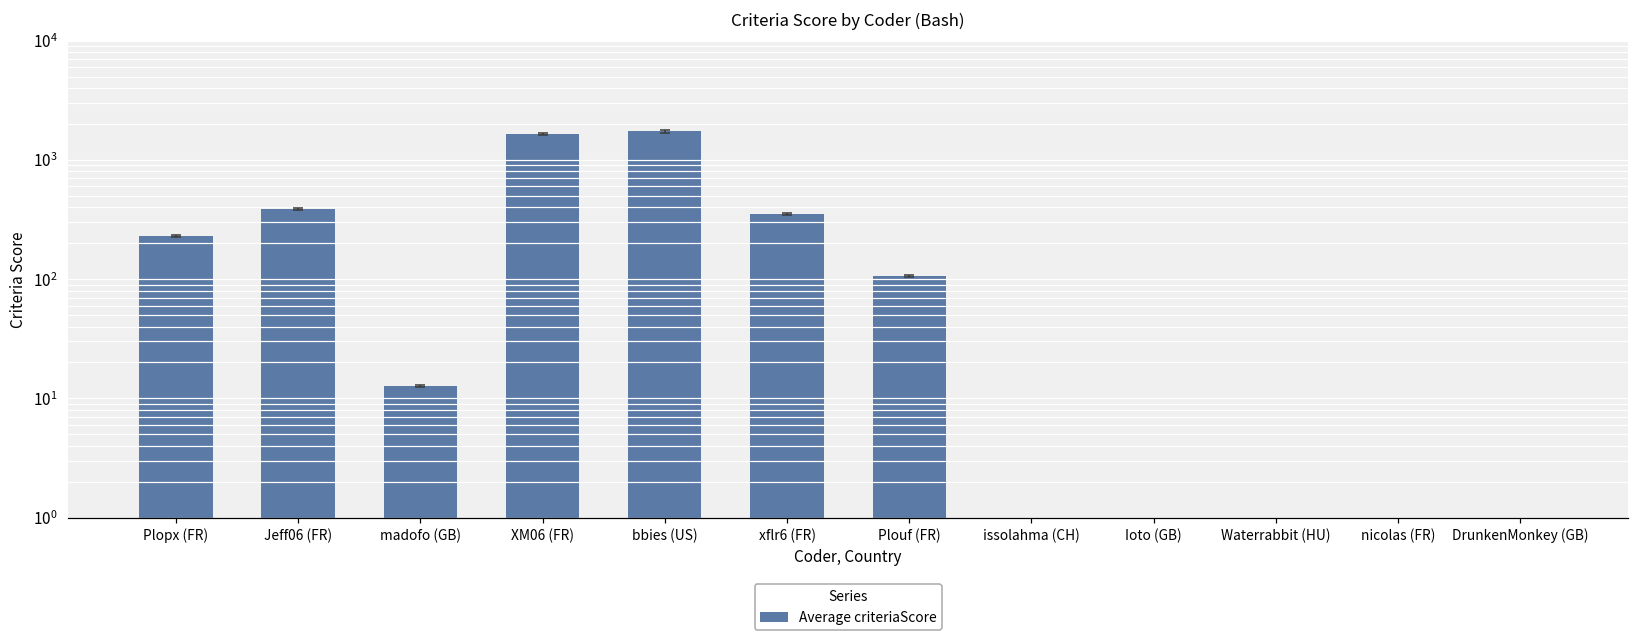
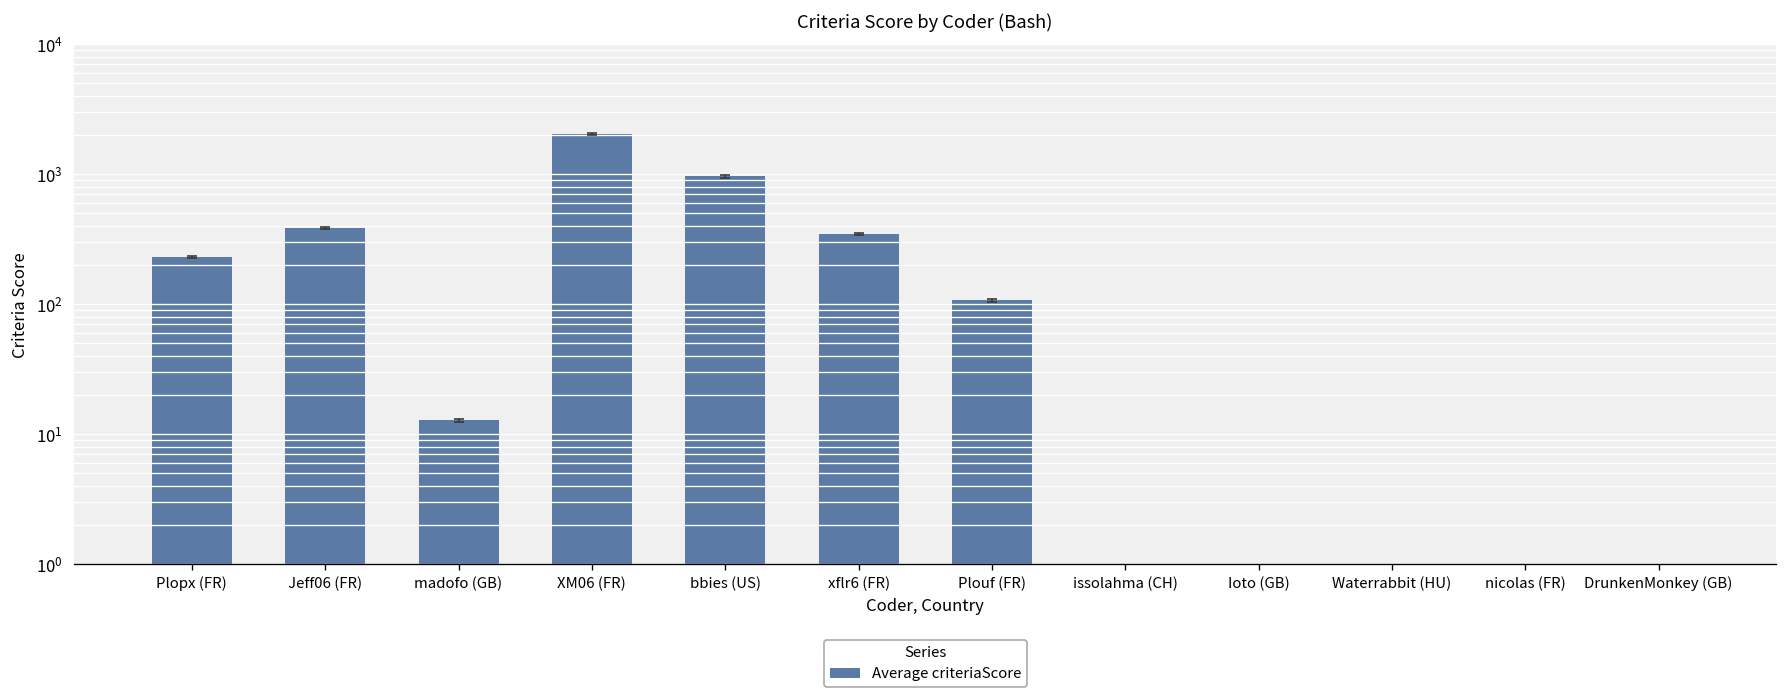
Average criteriaScore, XM06 (FR): 1600 -> 2000
Average criteriaScore, bbies (US): 1700 -> 1000
